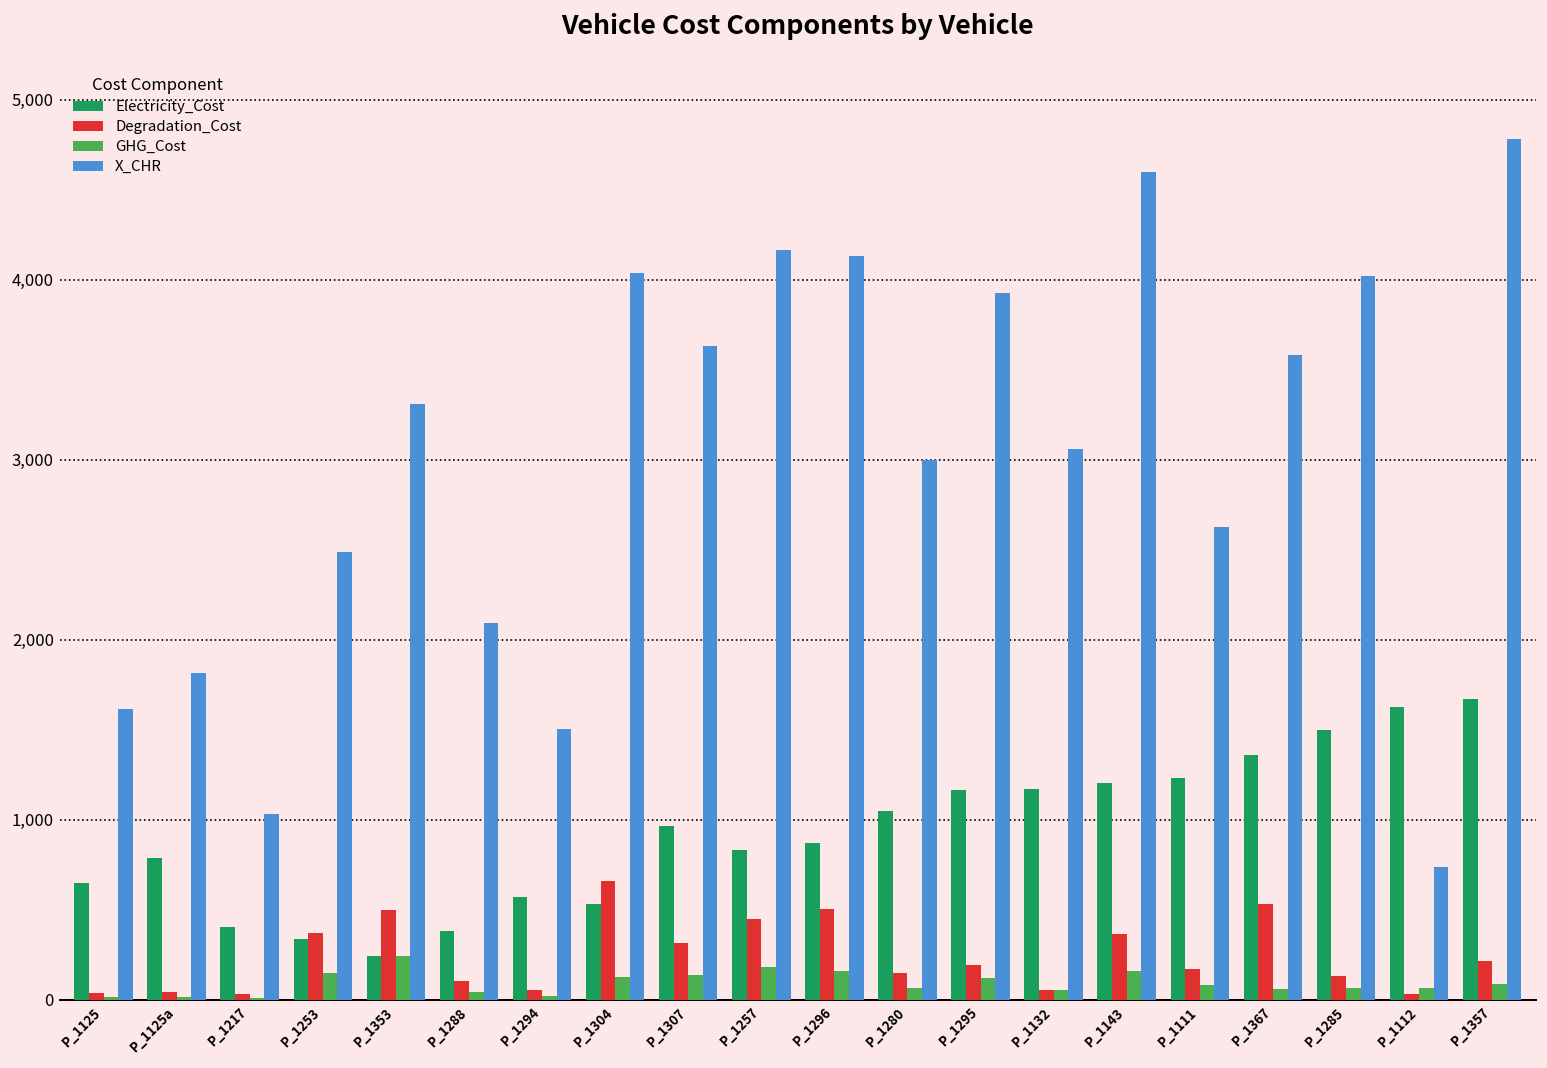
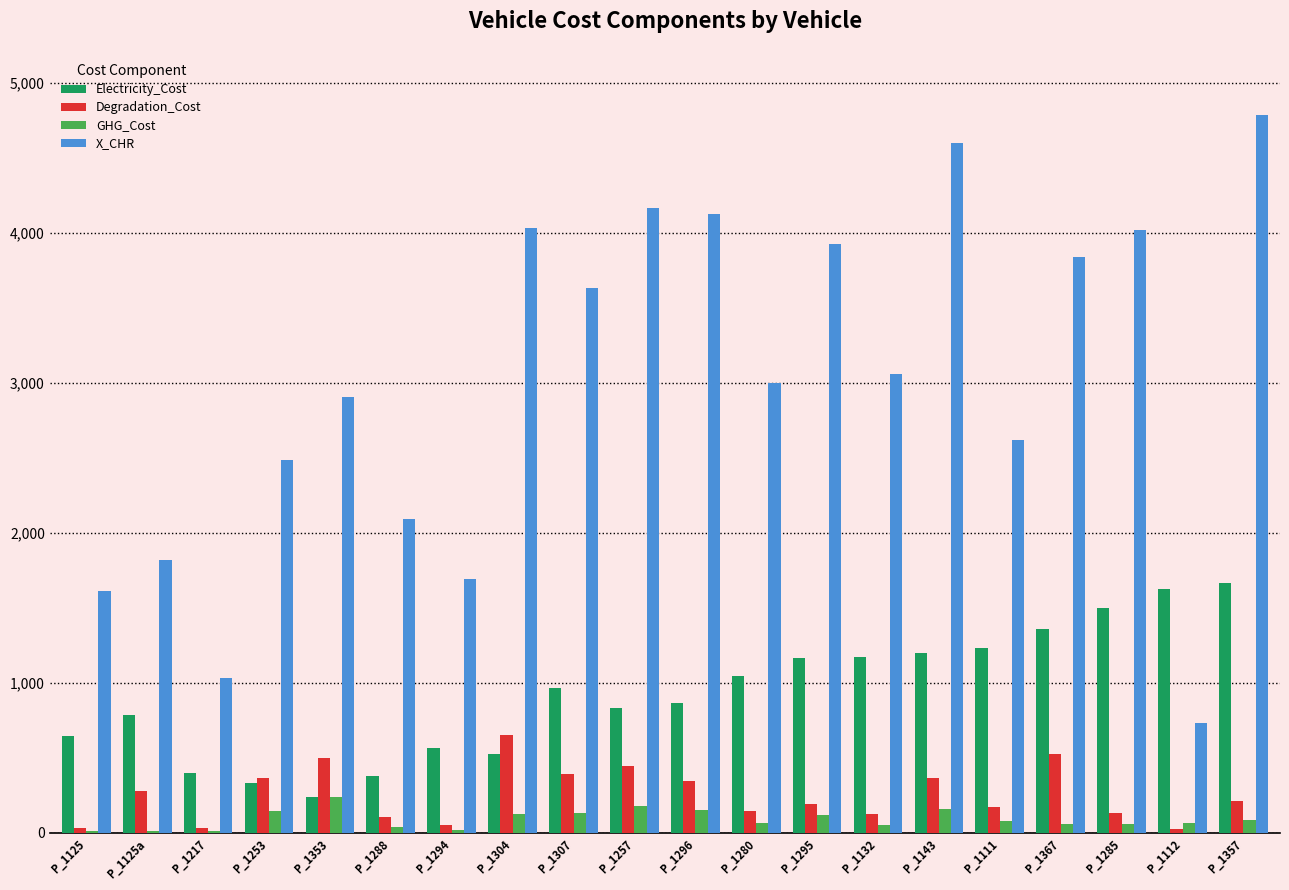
Degradation_Cost, P_1125a: 40 -> 280
X_CHR, P_1353: 3,310 -> 2,910
X_CHR, P_1294: 1,500 -> 1,690
Degradation_Cost, P_1307: 310 -> 390
Degradation_Cost, P_1296: 500 -> 340
Degradation_Cost, P_1132: 50 -> 120
X_CHR, P_1367: 3,580 -> 3,840
